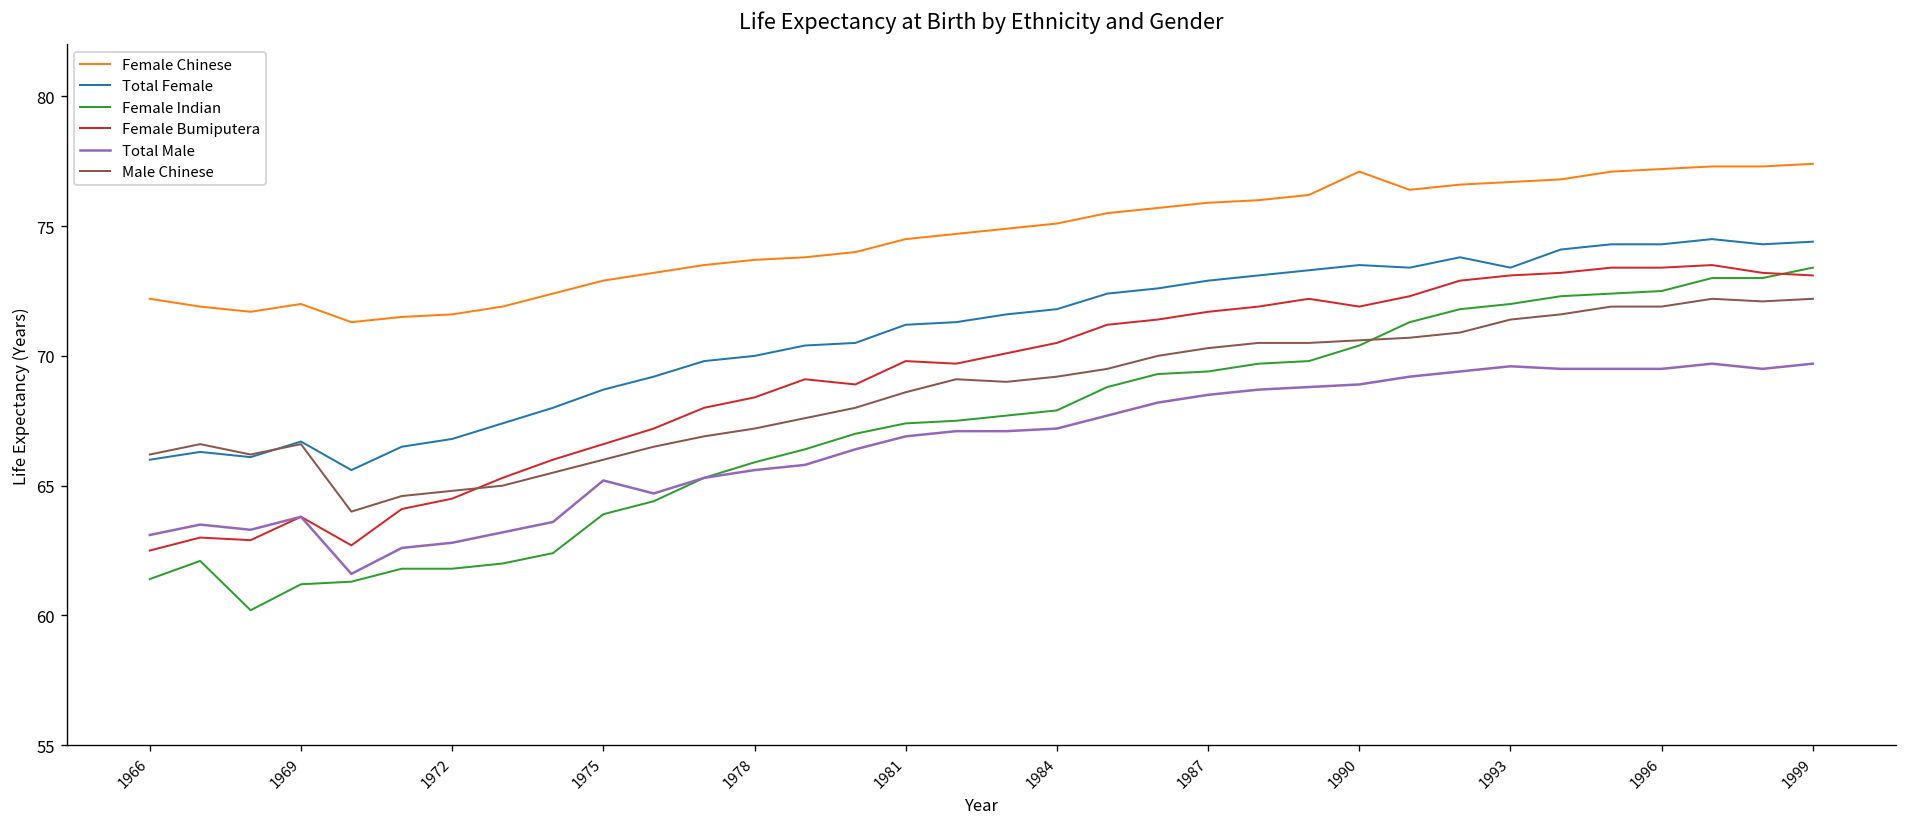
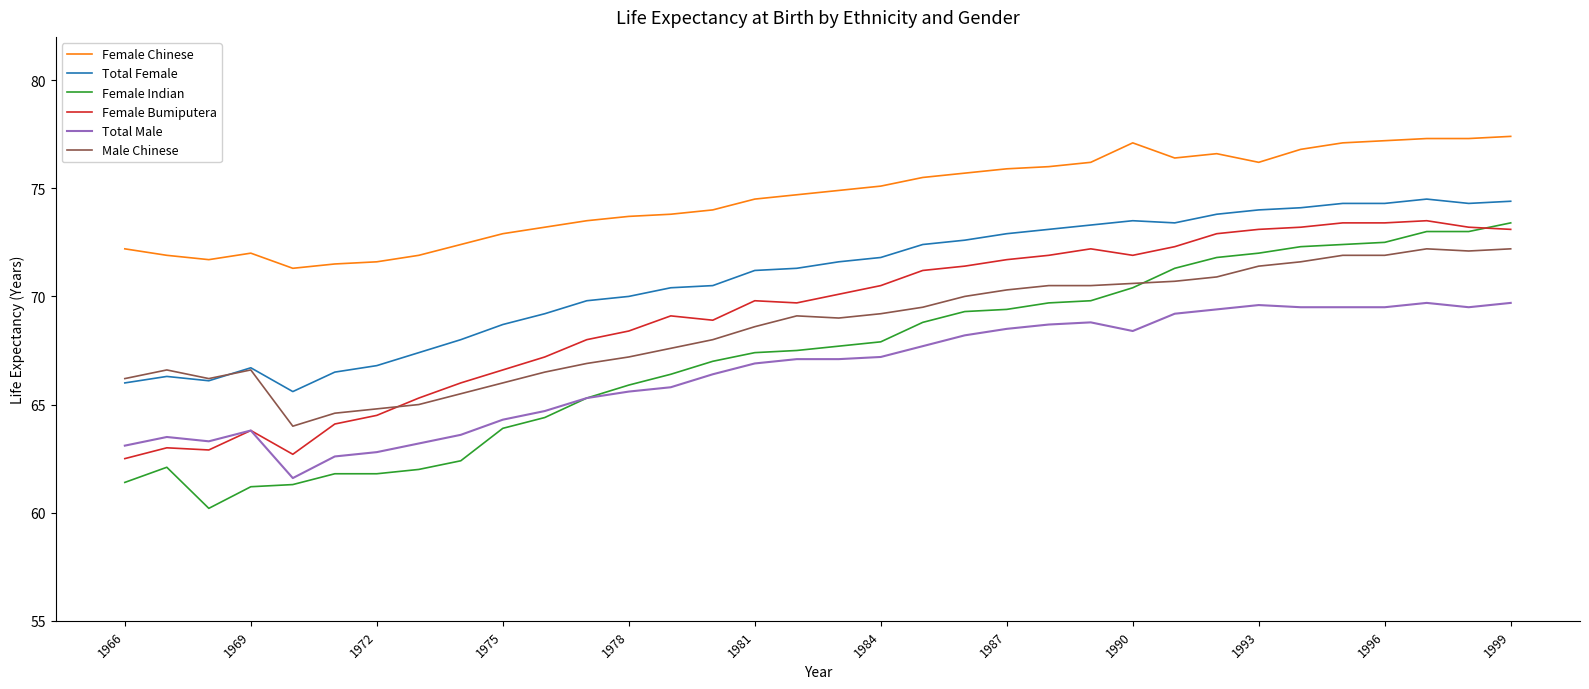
Total Male, 1975: 65.2 -> 64.3
Total Male, 1990: 68.9 -> 68.4
Female Chinese, 1993: 76.7 -> 76.2
Total Female, 1993: 73.4 -> 74.0
